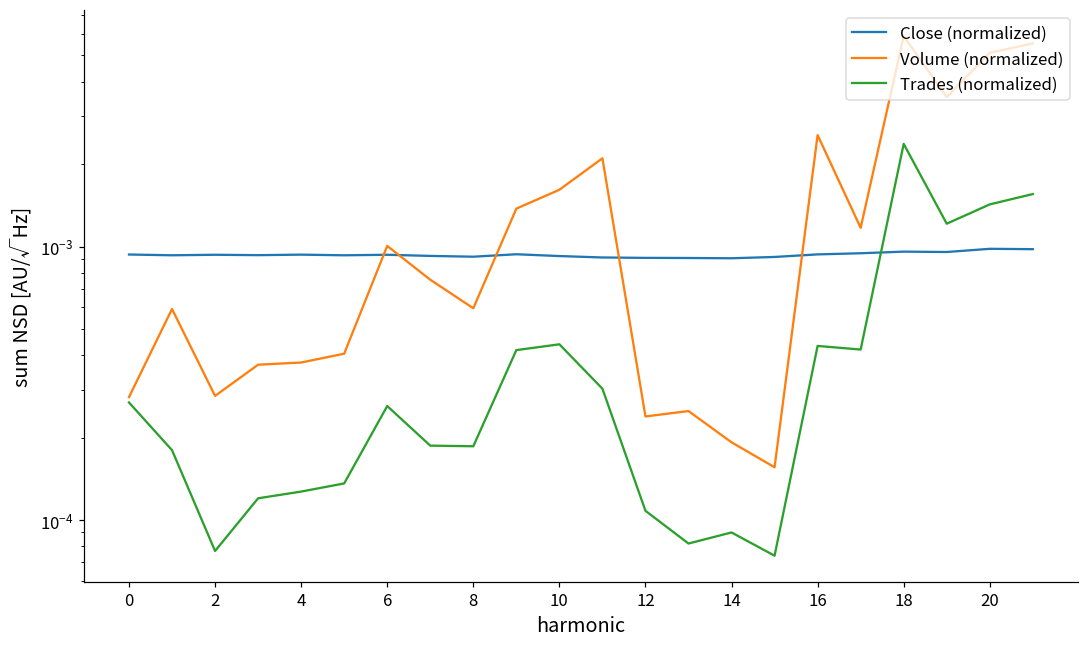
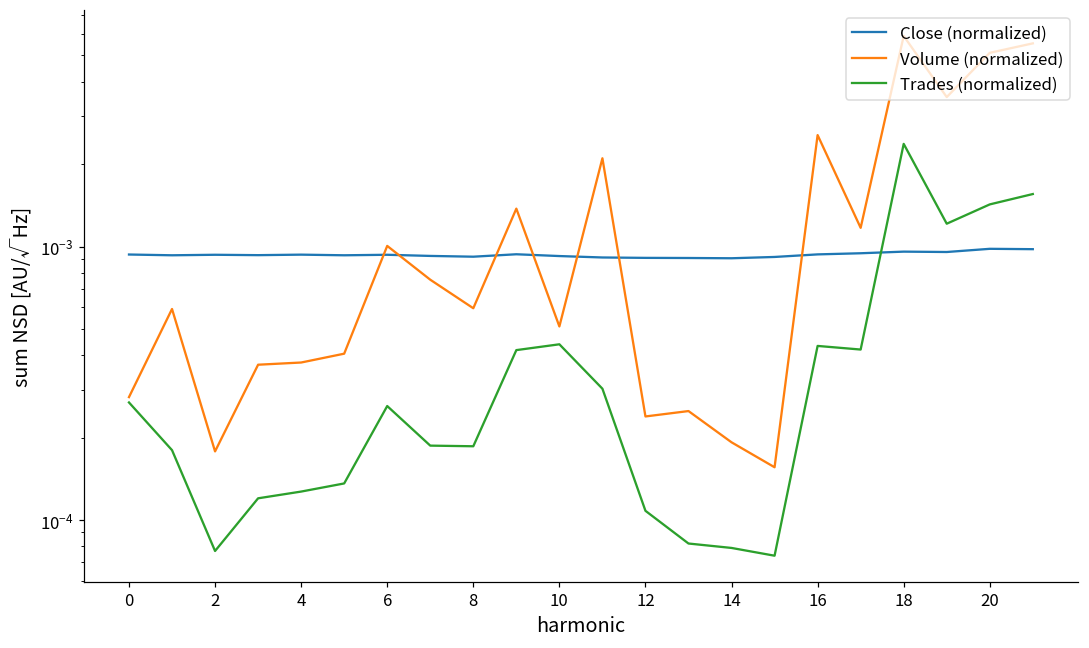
Volume (normalized), 2: 0.00028 -> 0.00018
Volume (normalized), 10: 0.0016 -> 0.00051
Trades (normalized), 14: 0.000090 -> 0.000079
